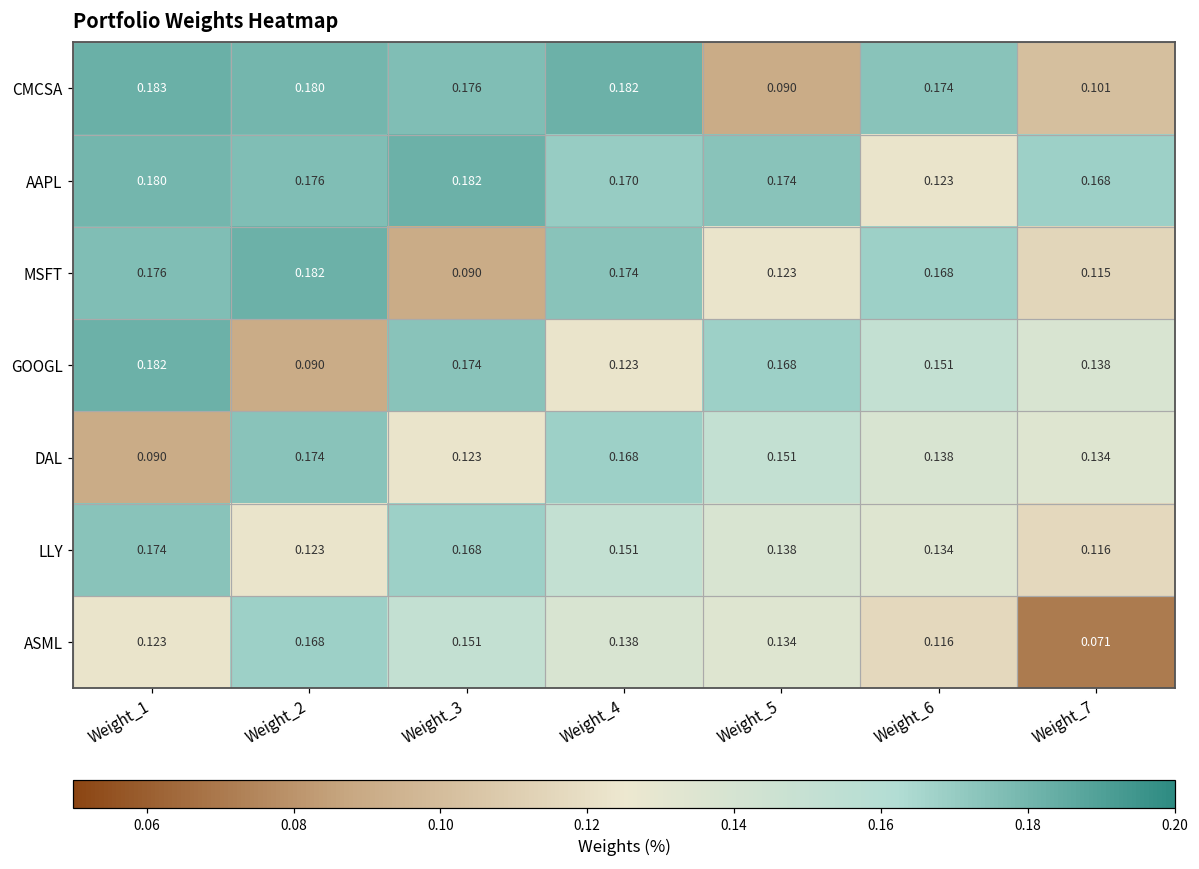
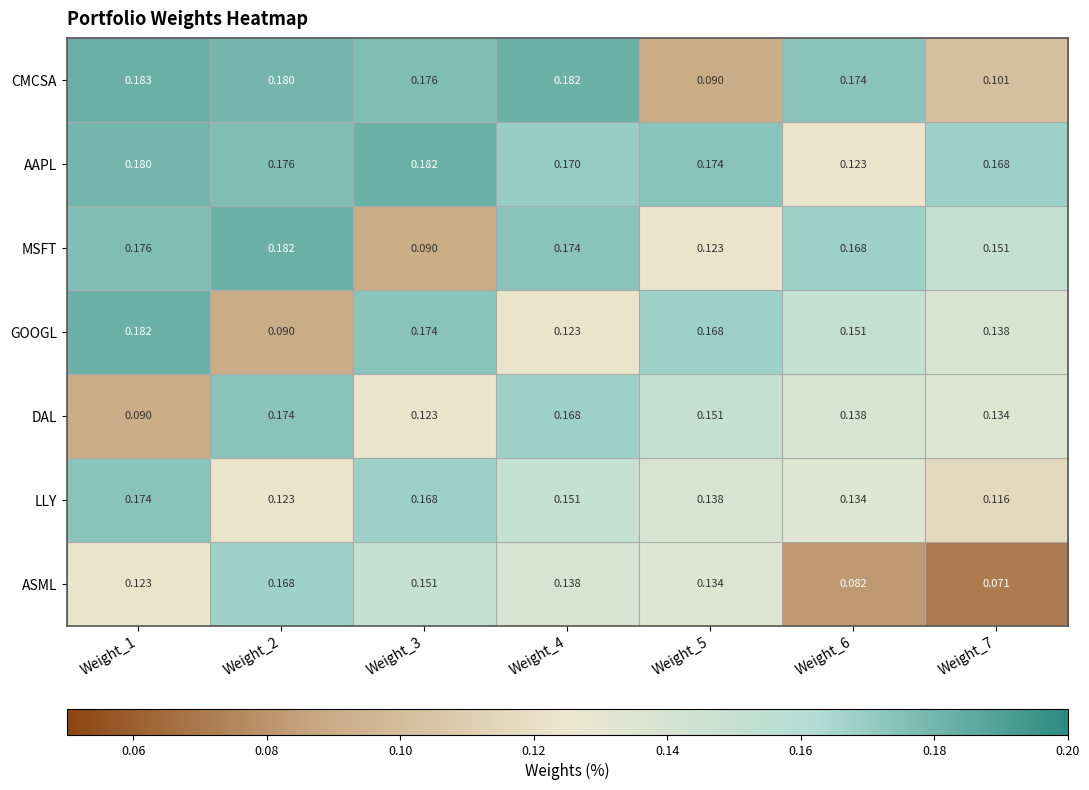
MSFT, Weight_7: 0.115 -> 0.151
ASML, Weight_6: 0.116 -> 0.082
